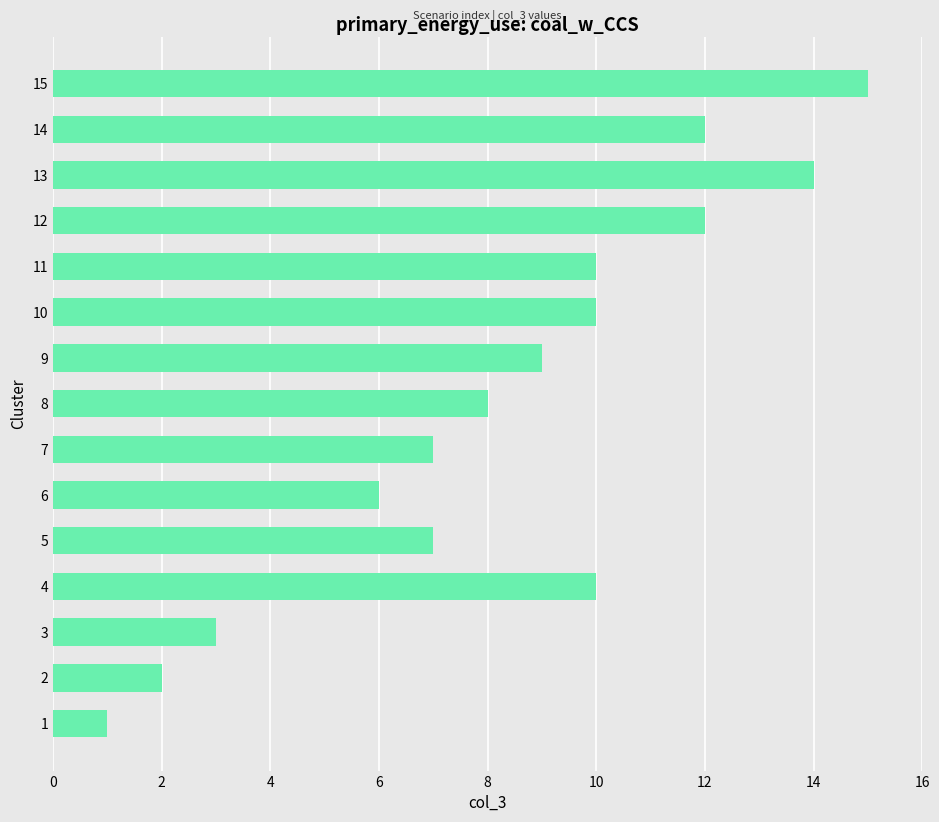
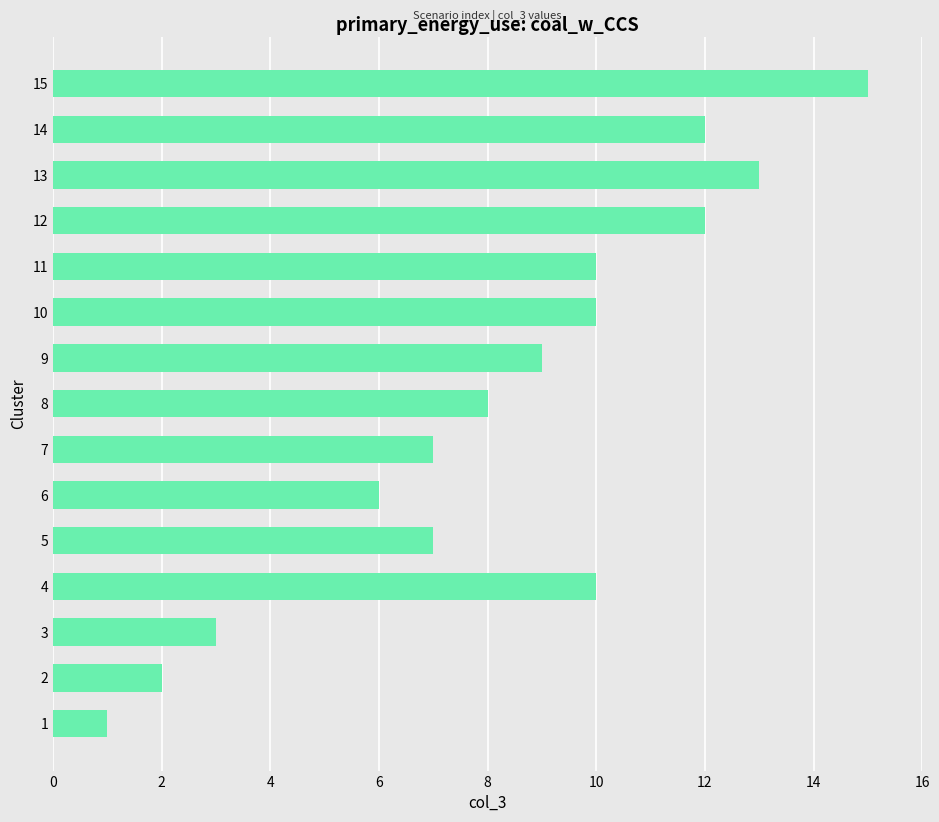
13: 14 -> 13
